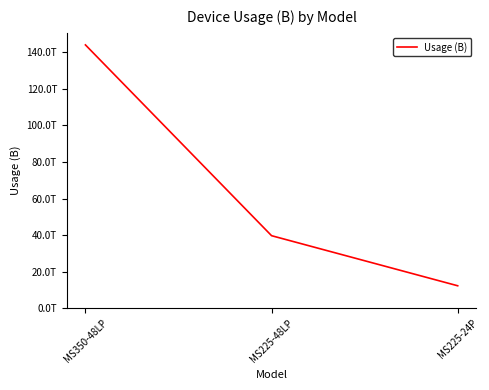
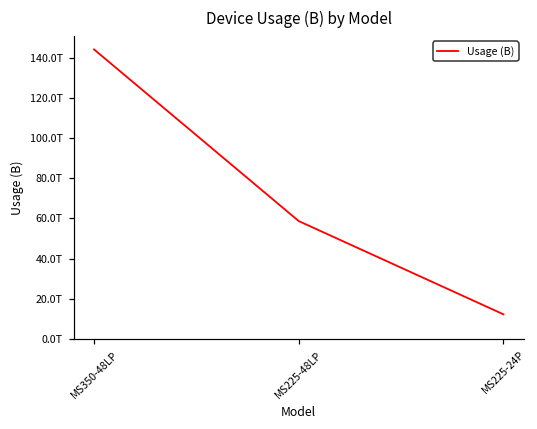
MS225-48LP: 40T -> 59T
